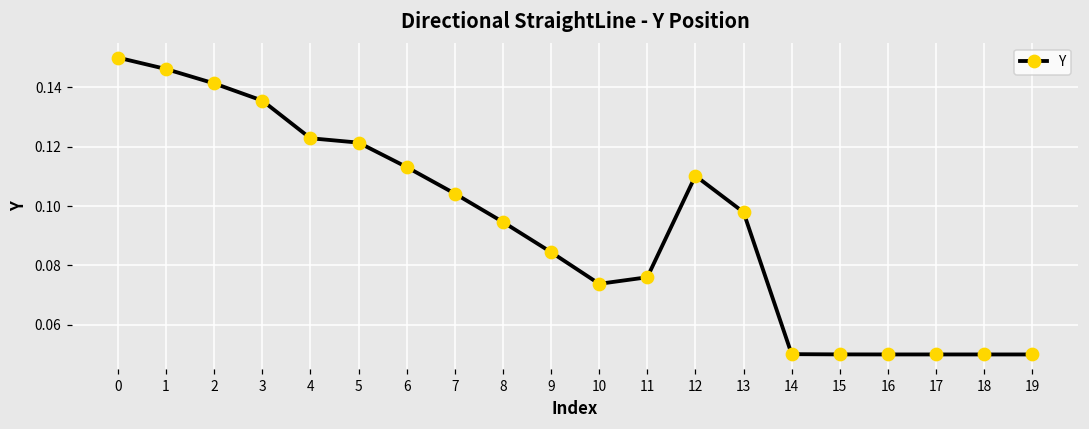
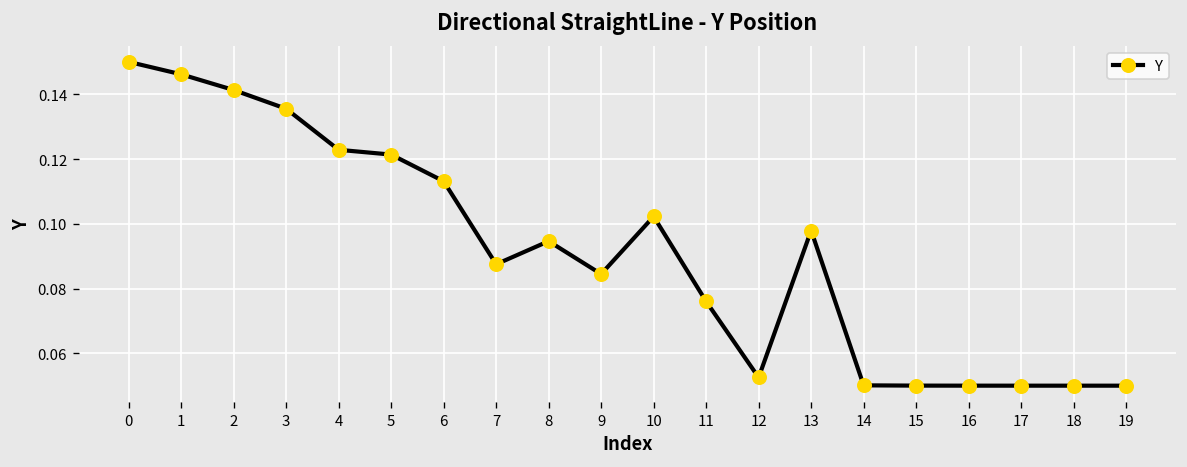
7: 0.104 -> 0.087
10: 0.074 -> 0.102
12: 0.110 -> 0.053
